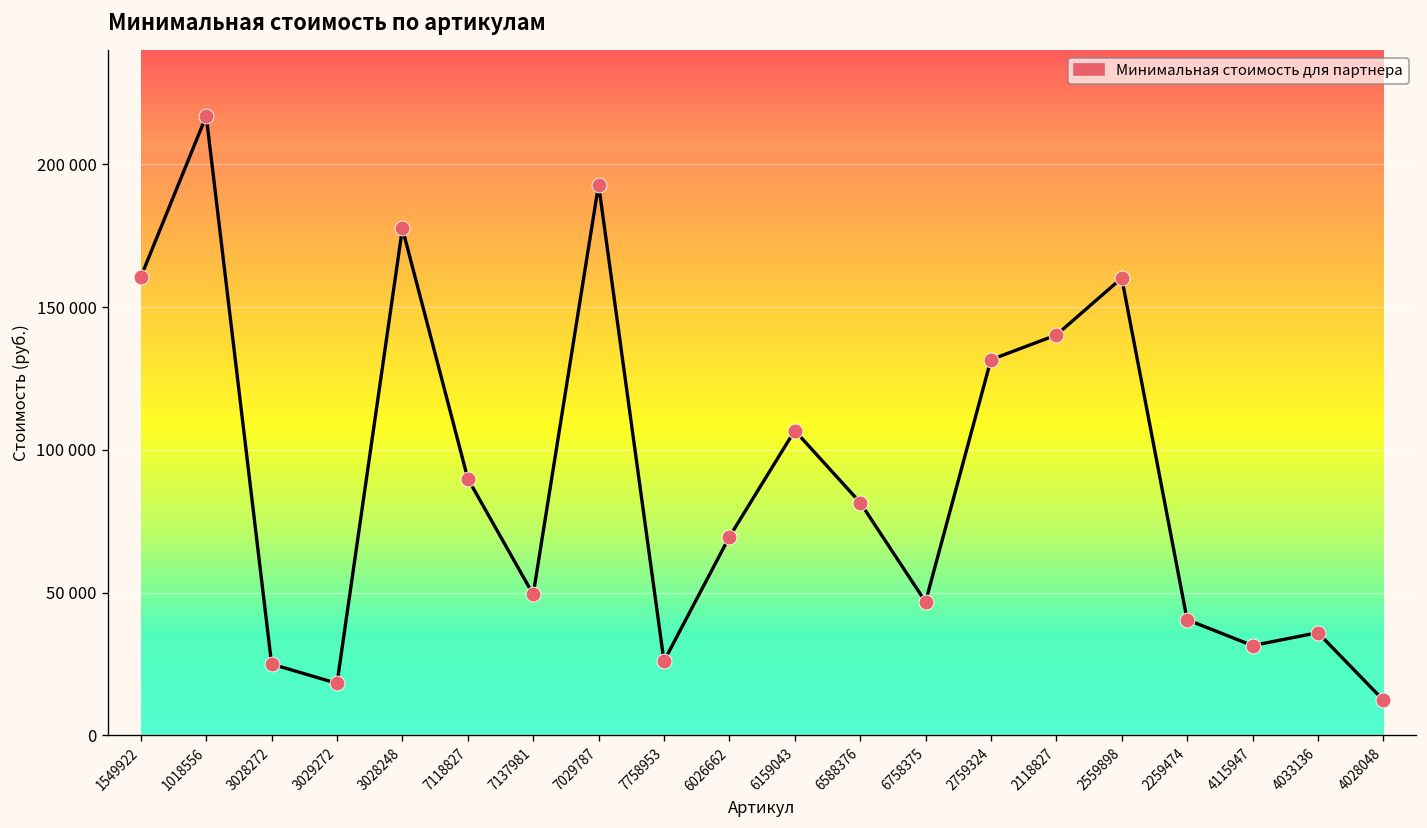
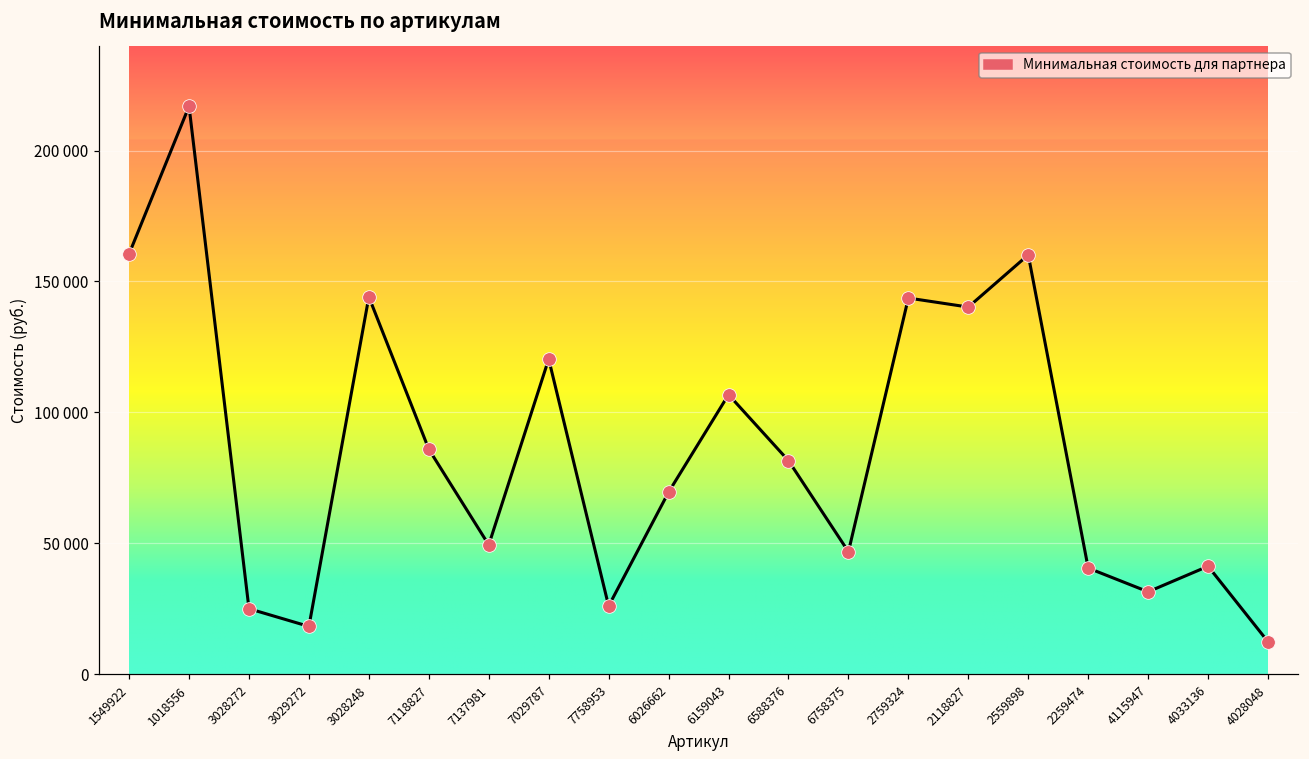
3028248: 178000 -> 144000
7118827: 90000 -> 86000
7029787: 193000 -> 120000
2759324: 132000 -> 144000
4033136: 36000 -> 41000
